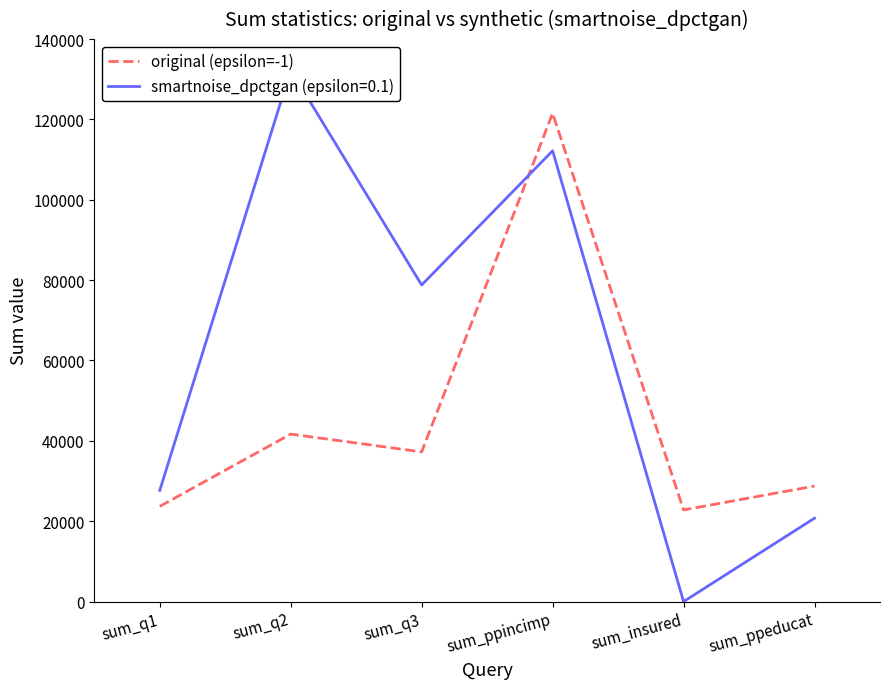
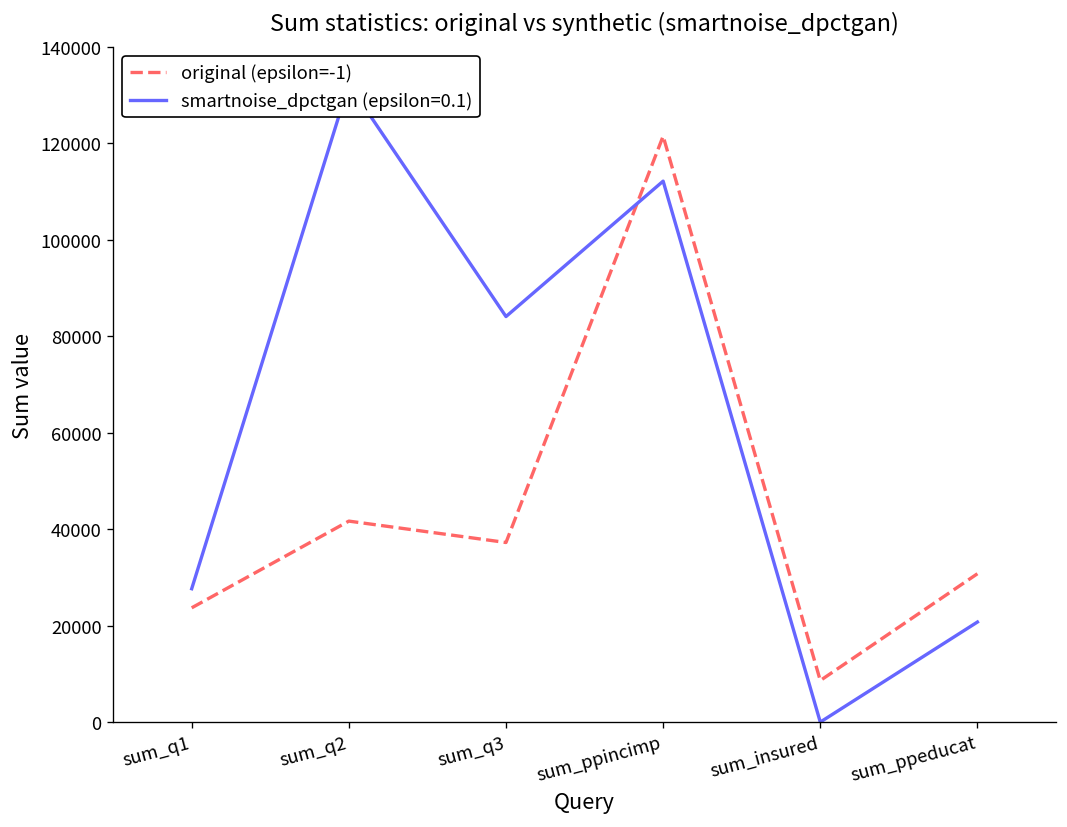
smartnoise_dpctgan (epsilon=0.1), sum_q3: 79000 -> 84000
original (epsilon=-1), sum_insured: 23000 -> 9000
original (epsilon=-1), sum_ppeducat: 29000 -> 31000
